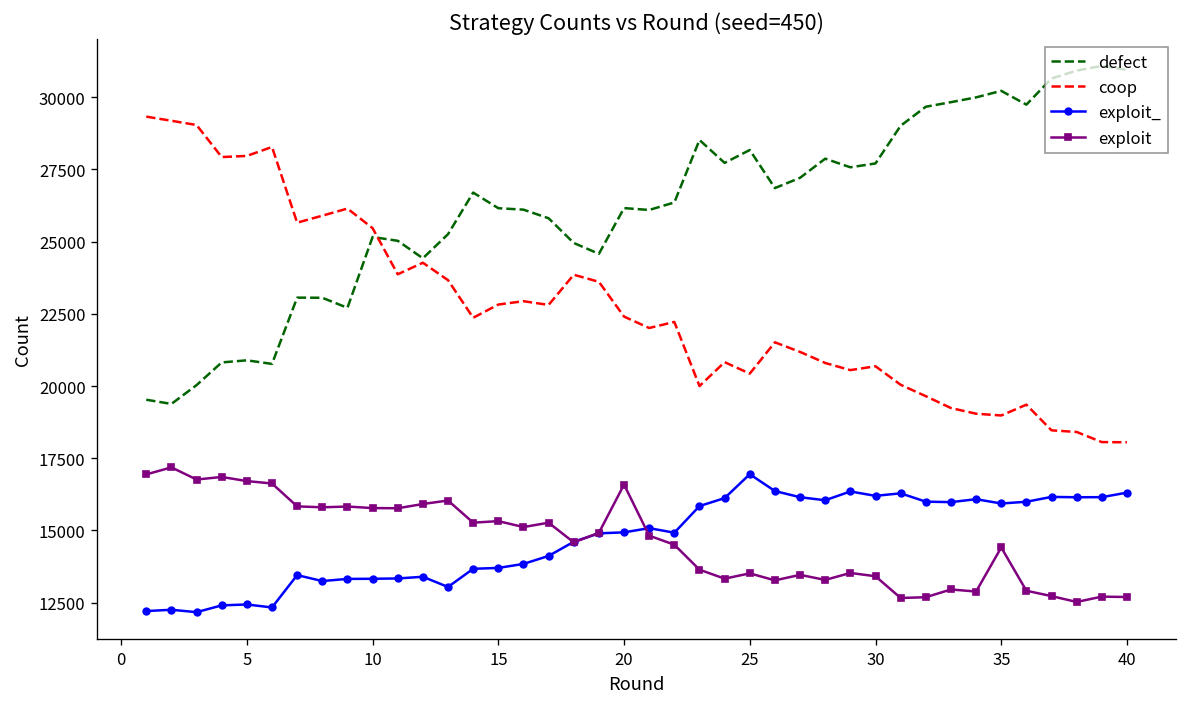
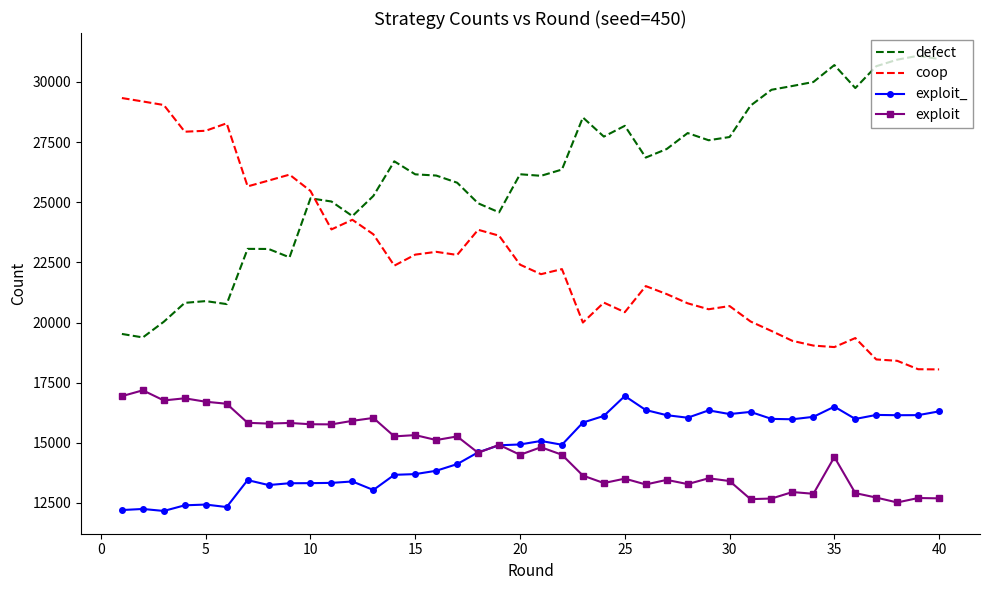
exploit, 20: 16600 -> 14500
defect, 35: 30200 -> 30700
exploit_, 35: 15900 -> 16500
